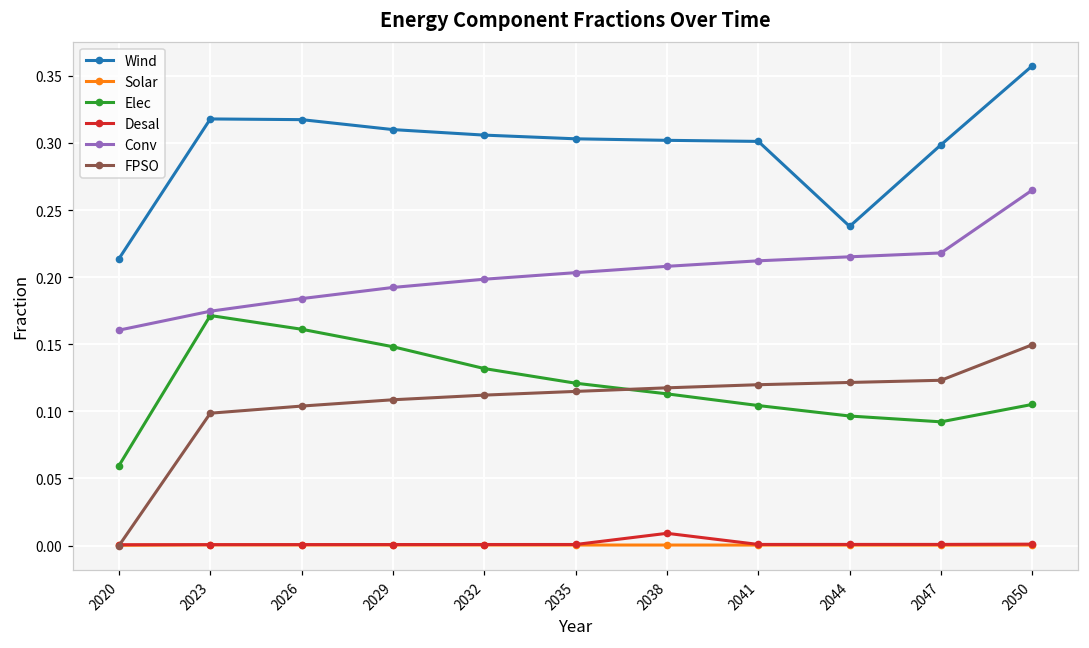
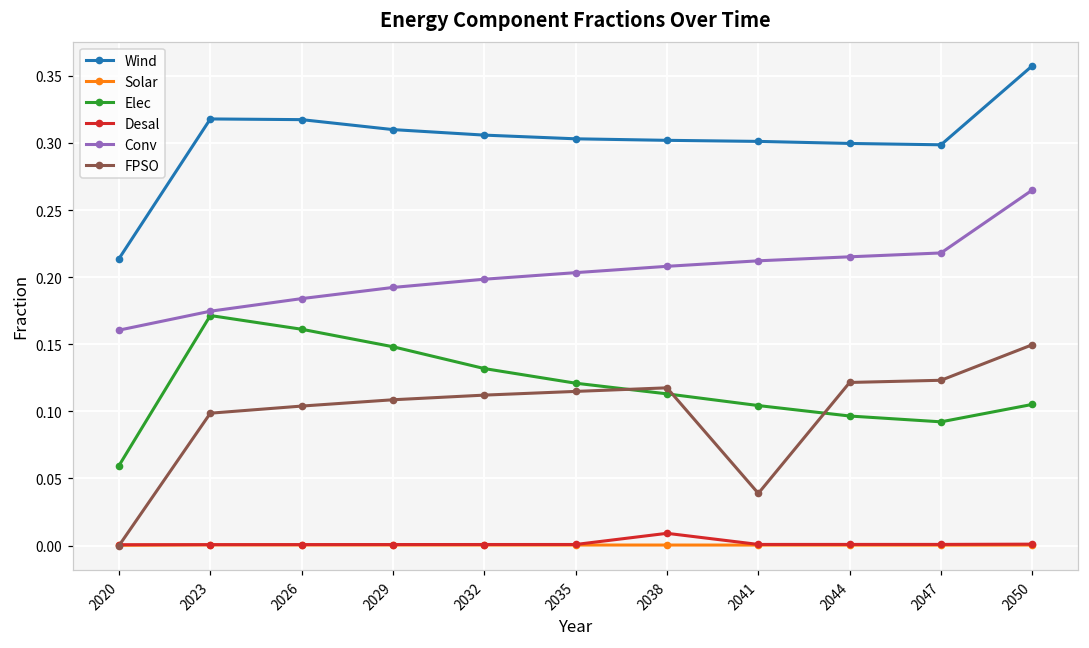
FPSO, 2041: 0.120 -> 0.039
Wind, 2044: 0.238 -> 0.300
